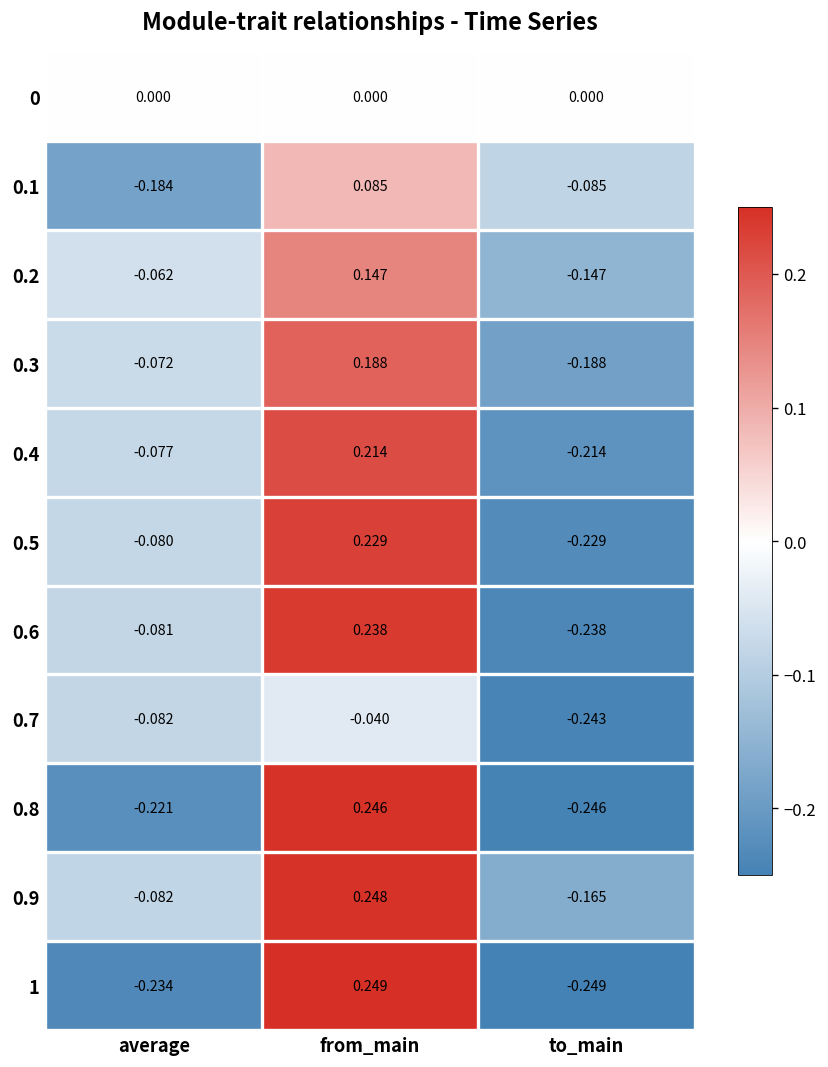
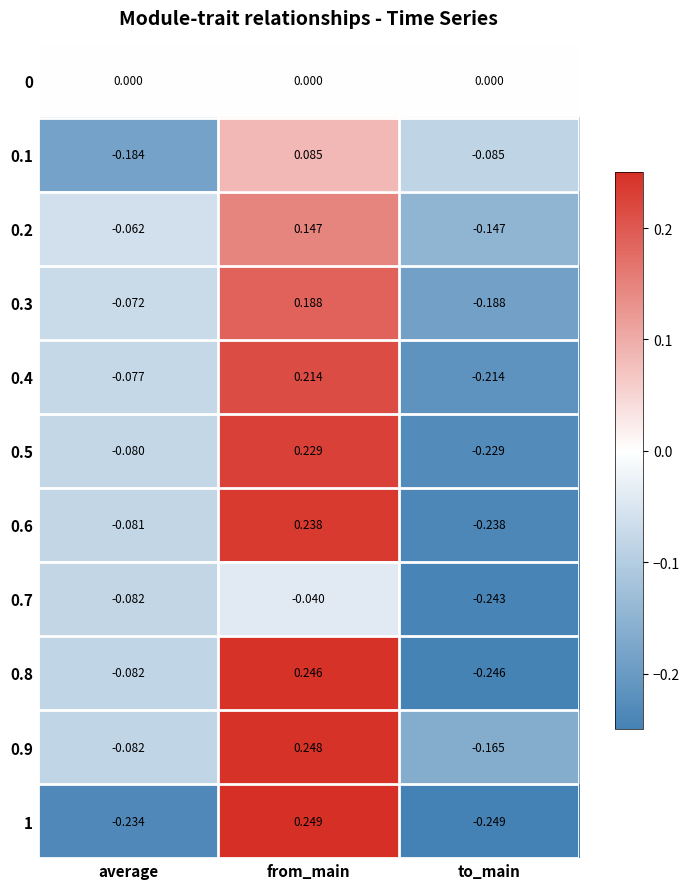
0.8, average: -0.221 -> -0.082
